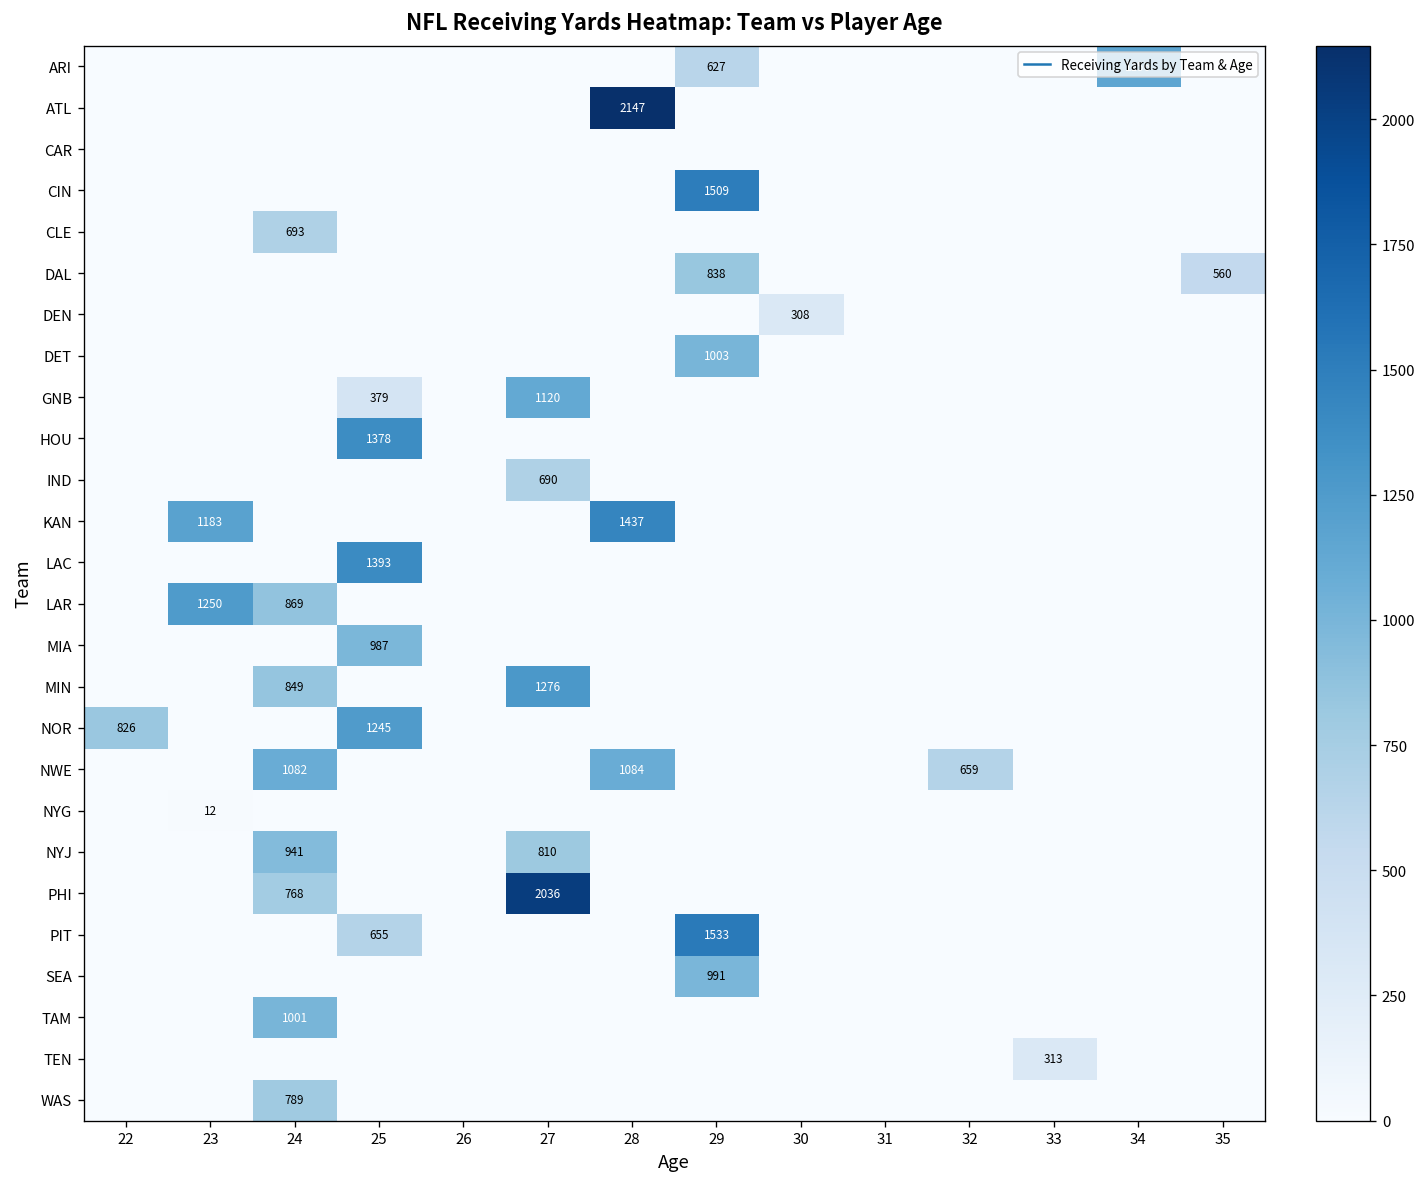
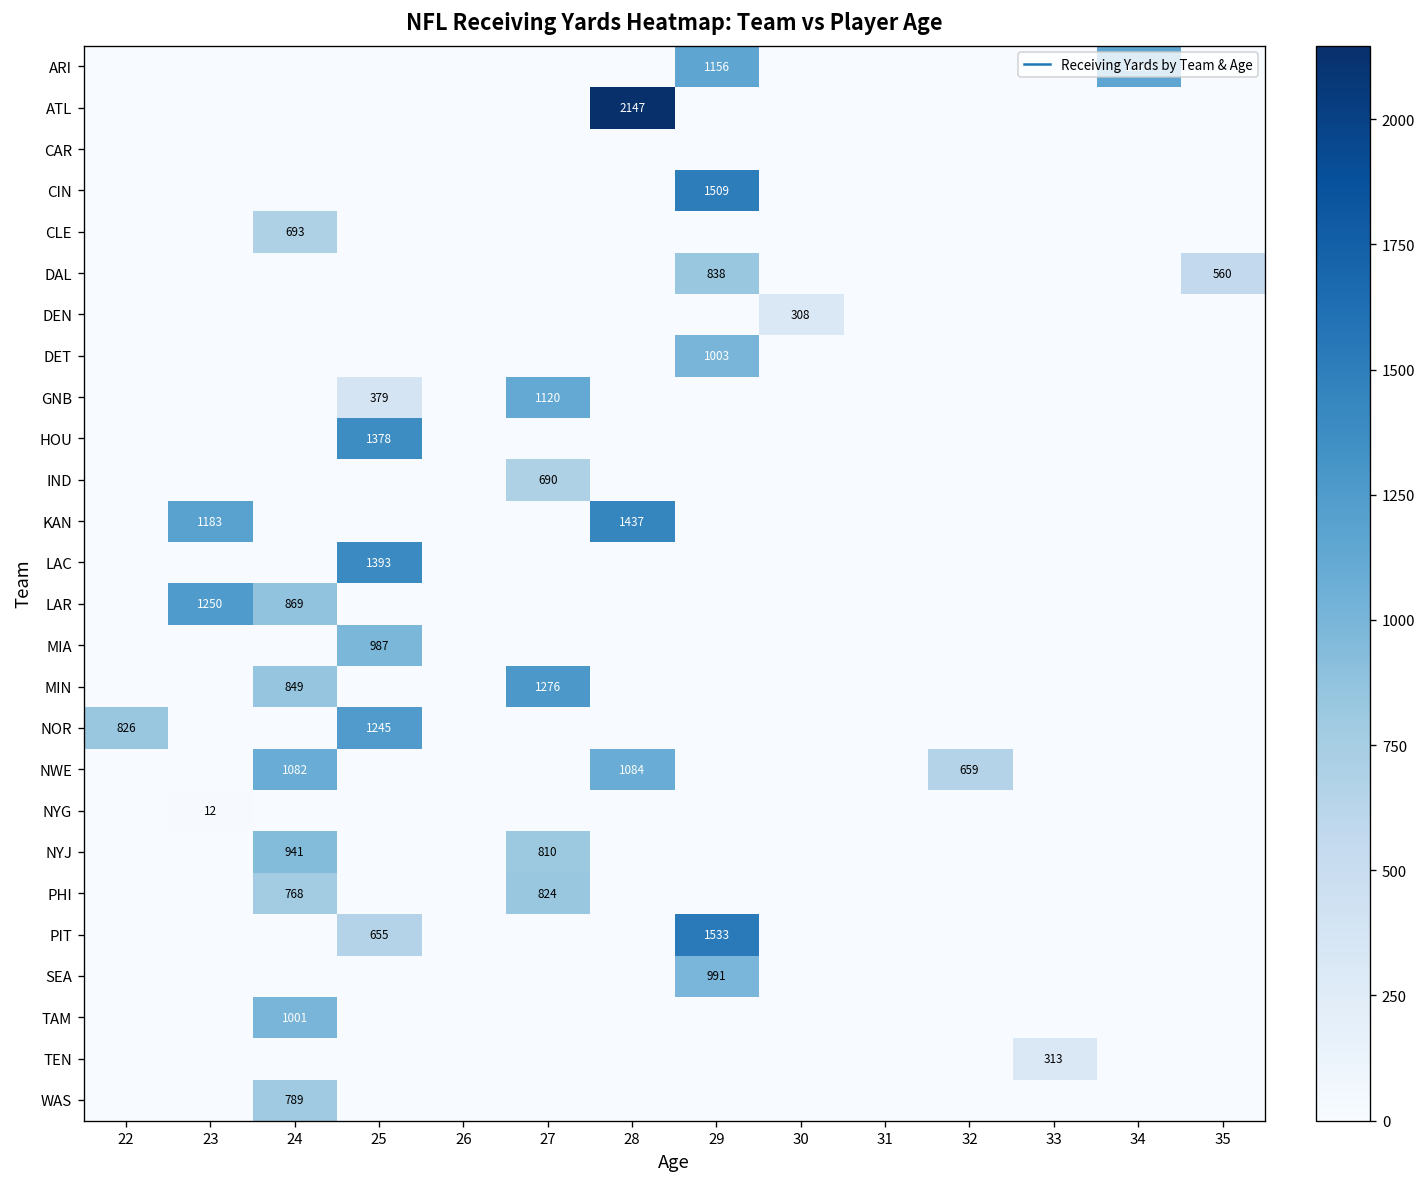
ARI, 29: 627 -> 1156
PHI, 27: 2036 -> 824
